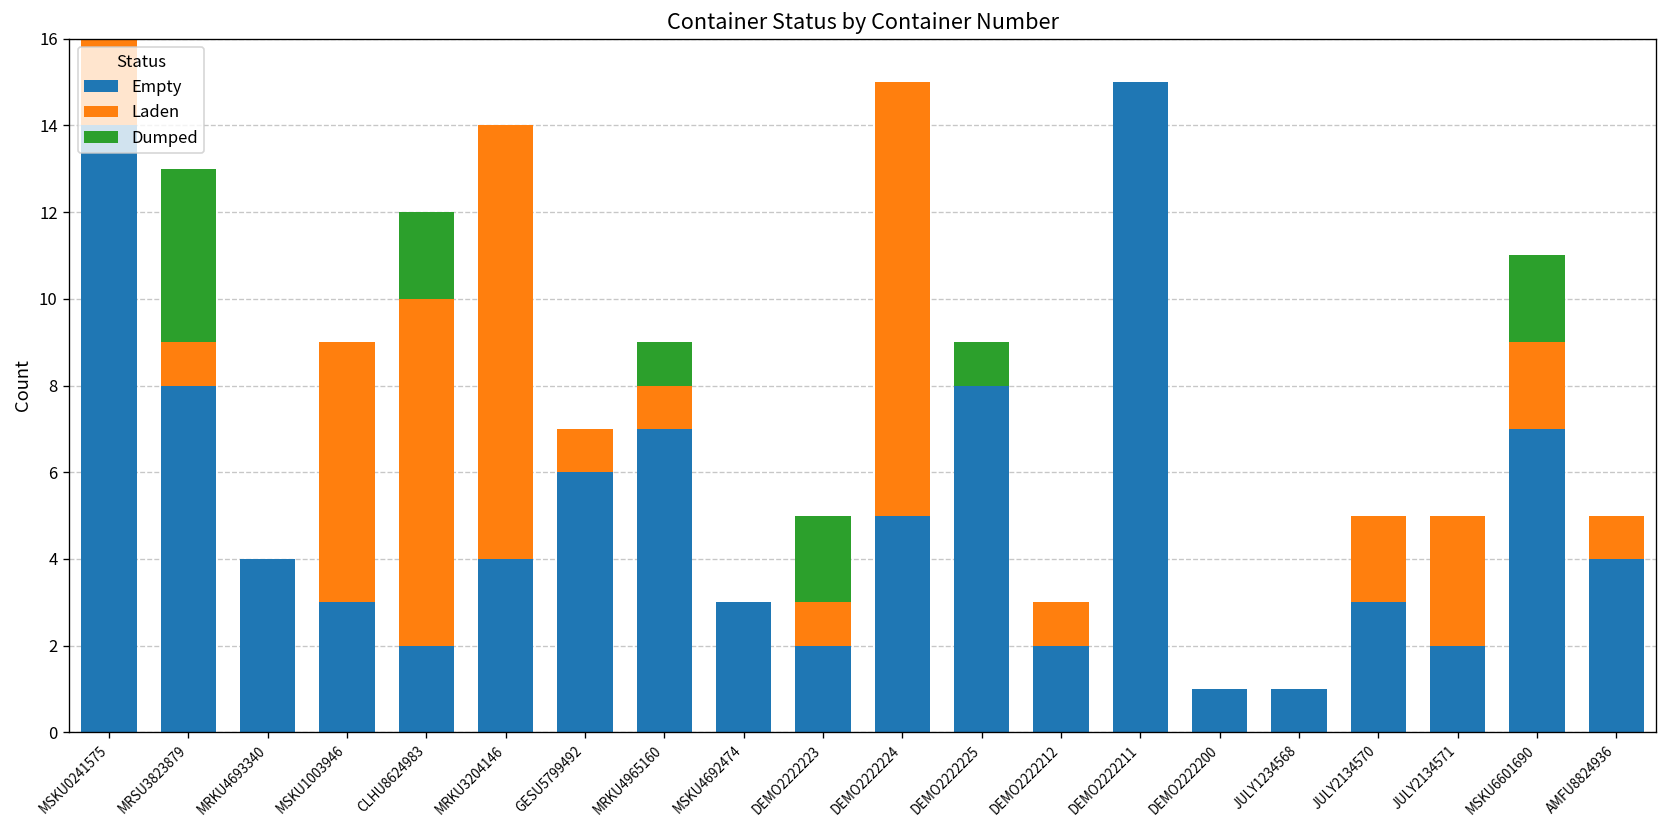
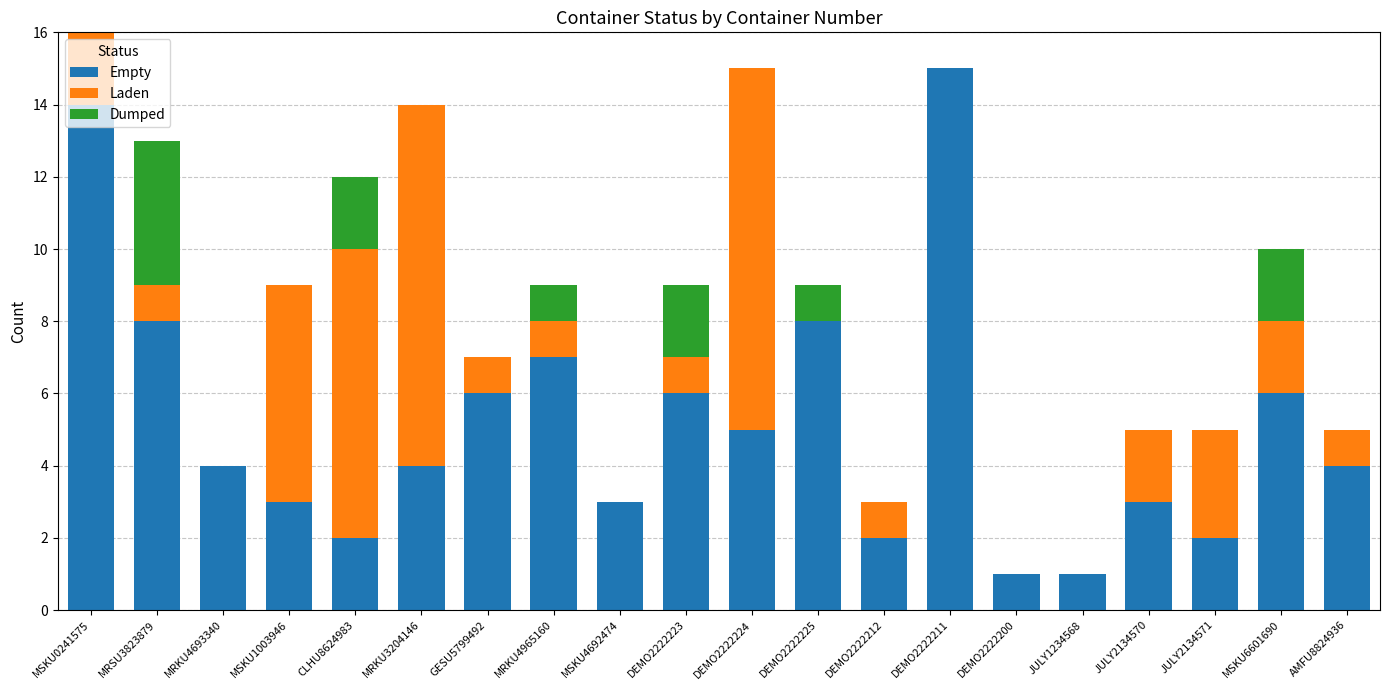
Empty, DEMO2222223: 2 -> 6
Empty, MSKU6601690: 7 -> 6
